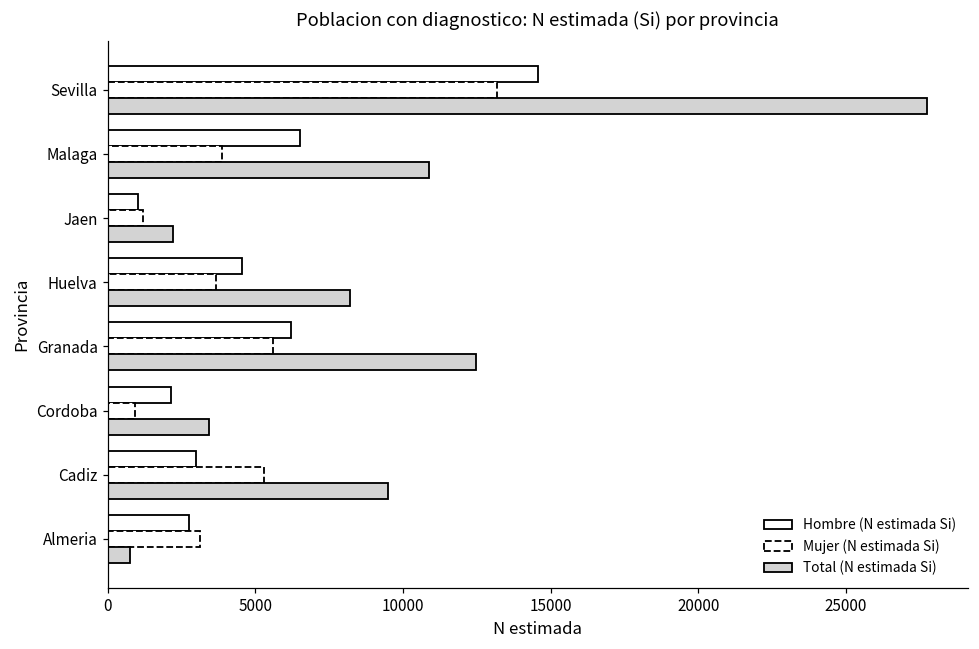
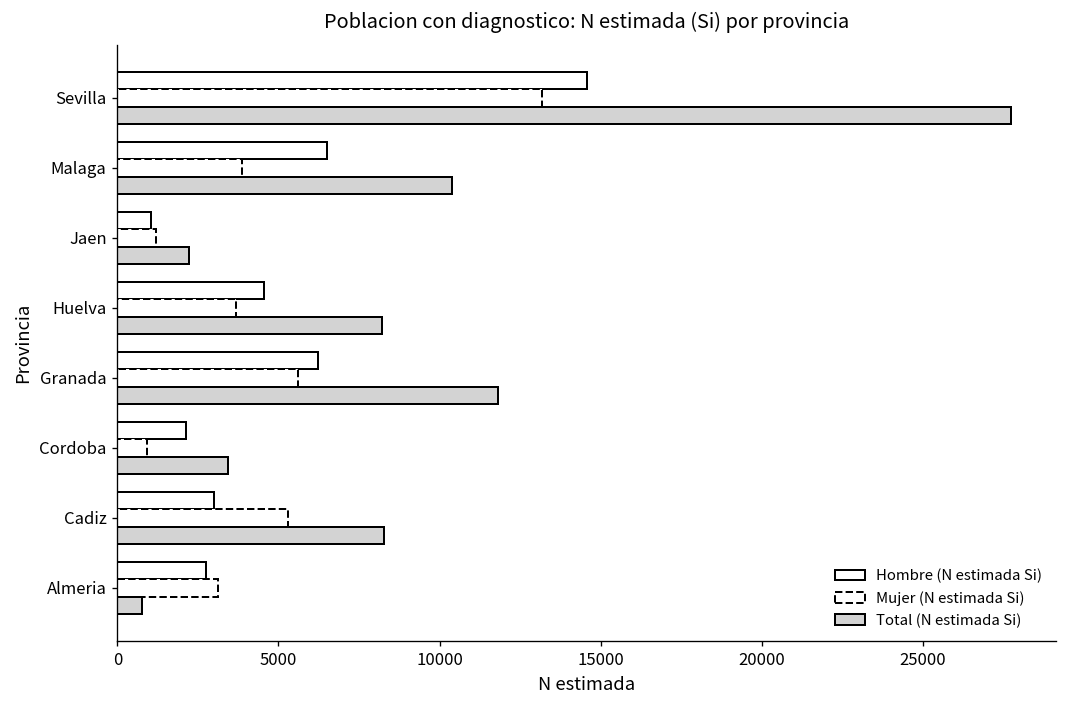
Total (N estimada Si), Malaga: 10900 -> 10400
Total (N estimada Si), Granada: 12500 -> 11800
Total (N estimada Si), Cadiz: 9500 -> 8300
